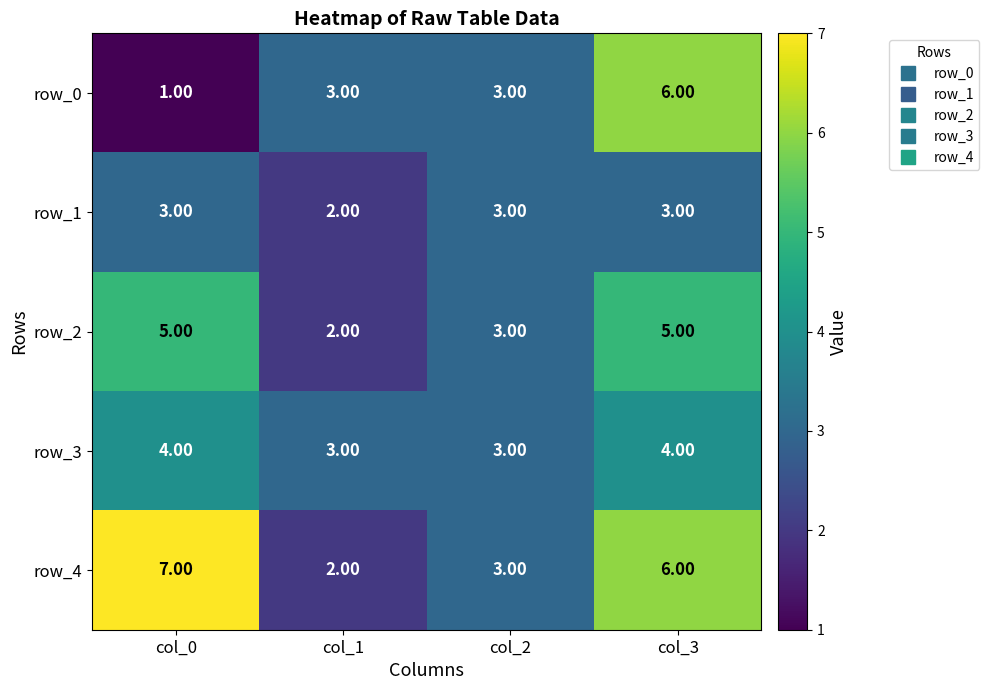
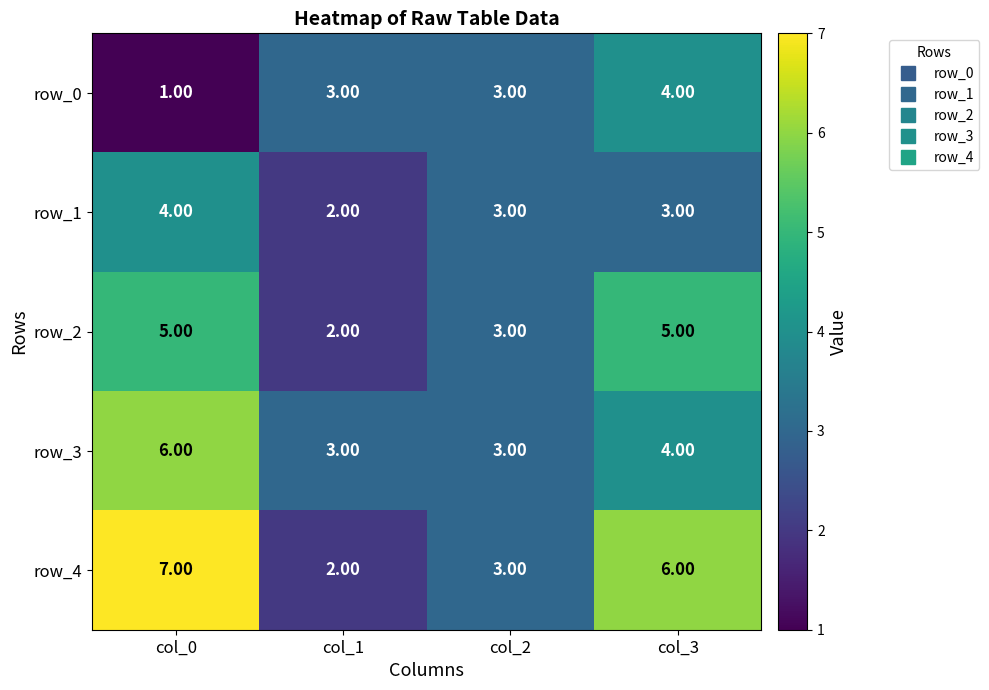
row_0, col_3: 6.00 -> 4.00
row_1, col_0: 3.00 -> 4.00
row_3, col_0: 4.00 -> 6.00
